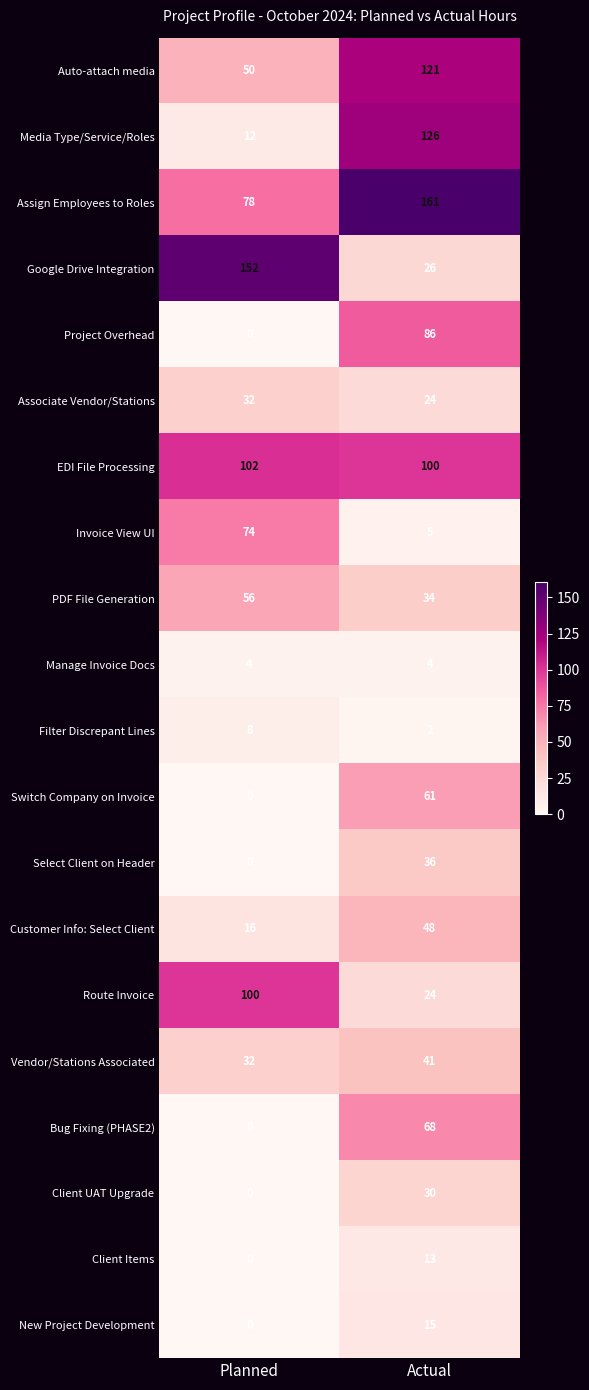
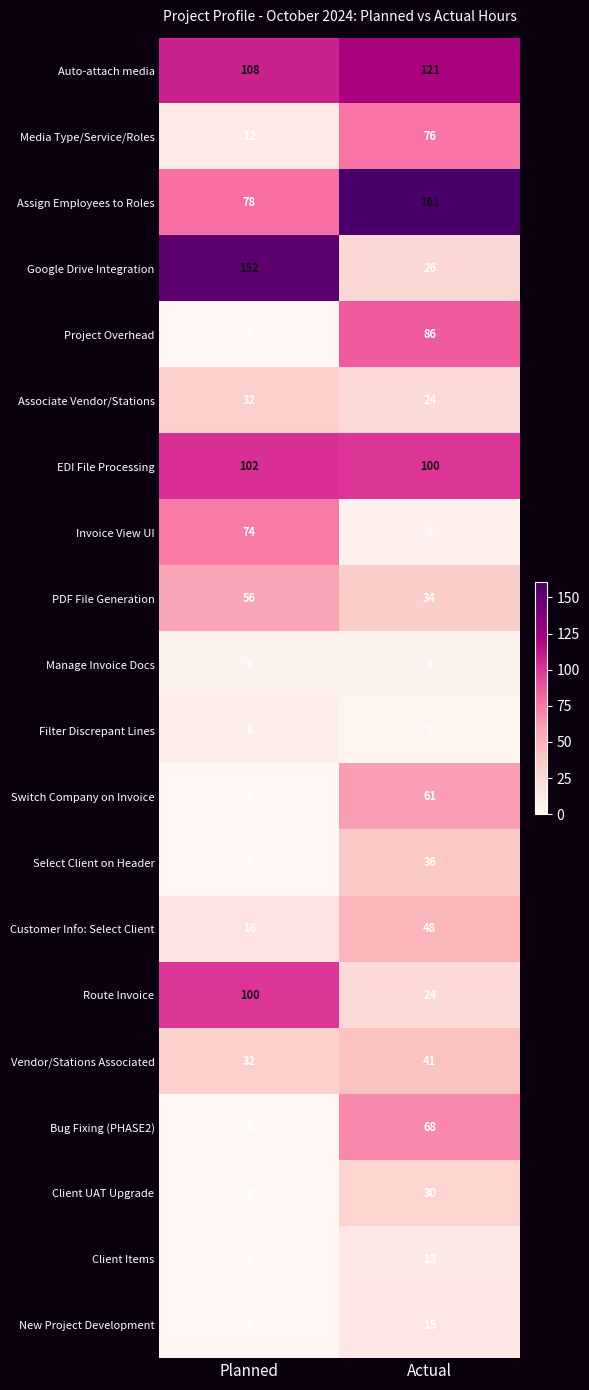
Auto-attach media, Planned: 50 -> 108
Media Type/Service/Roles, Actual: 126 -> 76
